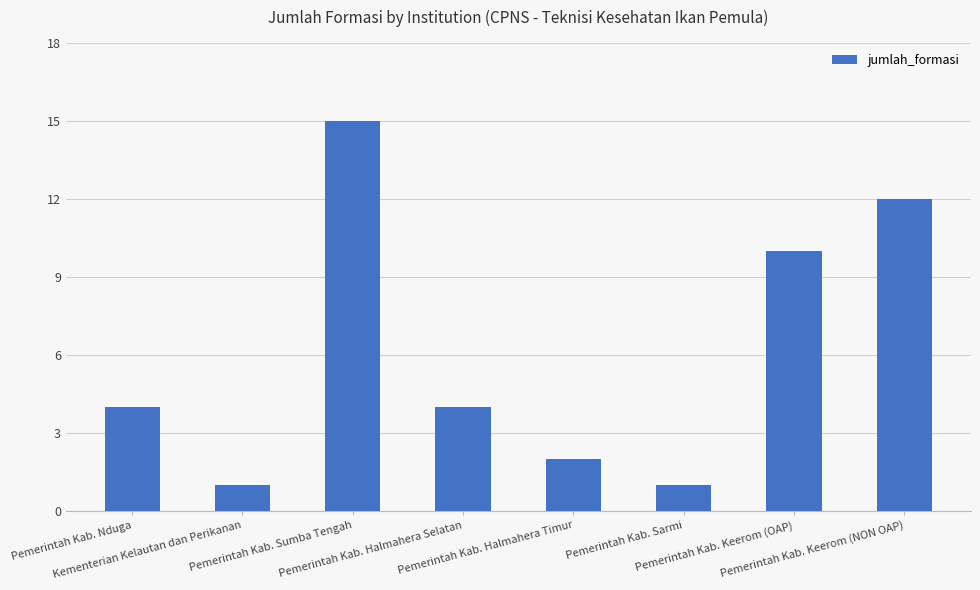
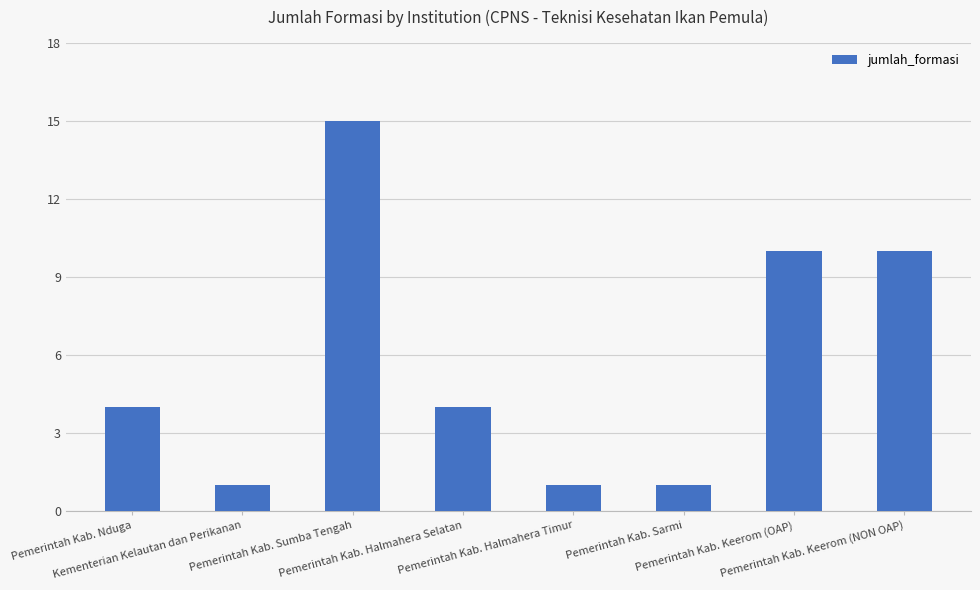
Pemerintah Kab. Halmahera Timur: 2 -> 1
Pemerintah Kab. Keerom (NON OAP): 12 -> 10
